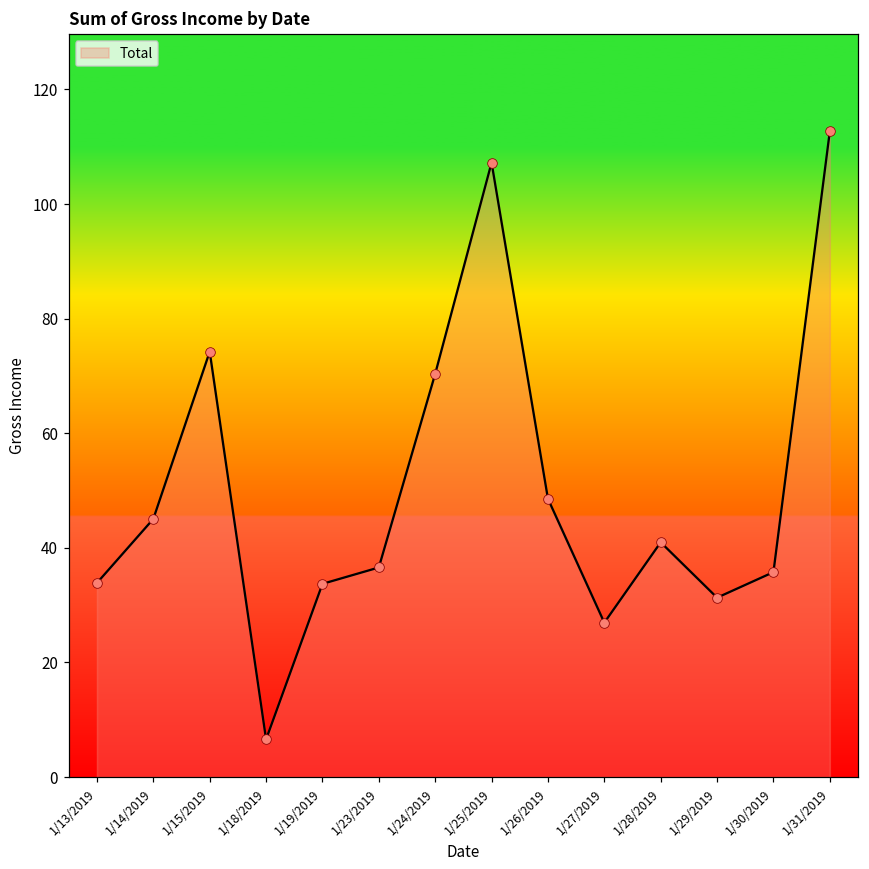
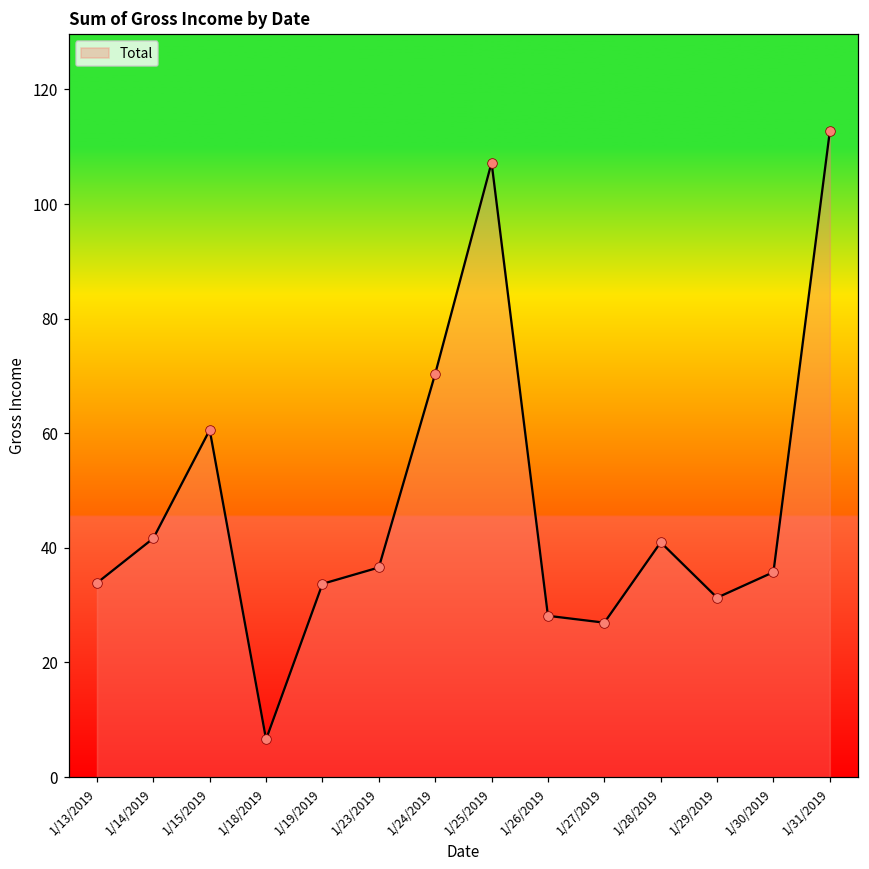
1/14/2019: 45 -> 42
1/15/2019: 74 -> 61
1/26/2019: 49 -> 28
